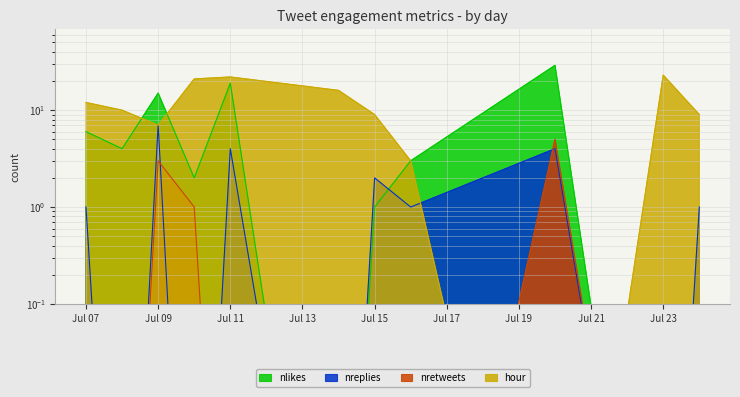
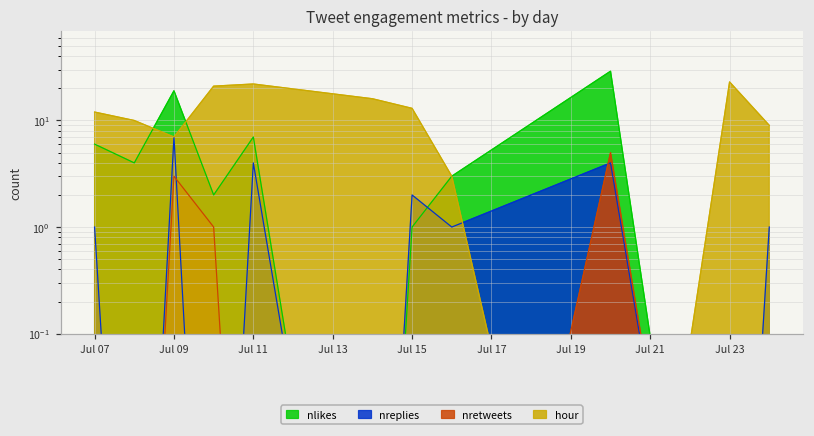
nlikes, Jul 09: 15 -> 19
nlikes, Jul 11: 19 -> 7
hour, Jul 15: 9 -> 13
